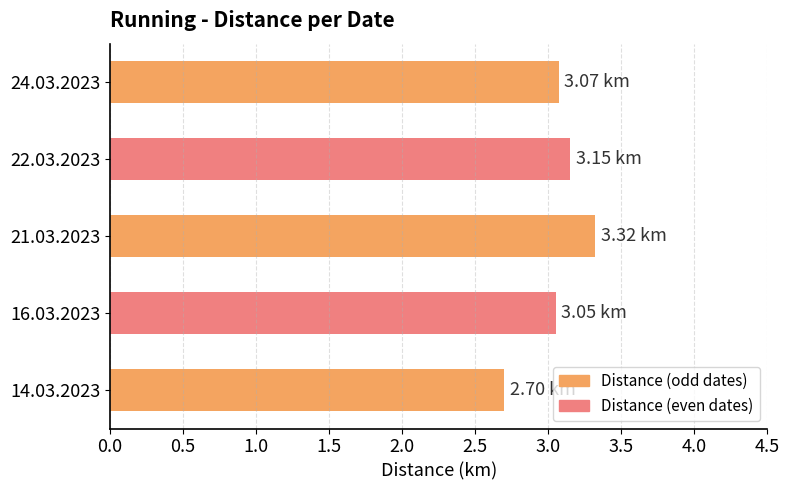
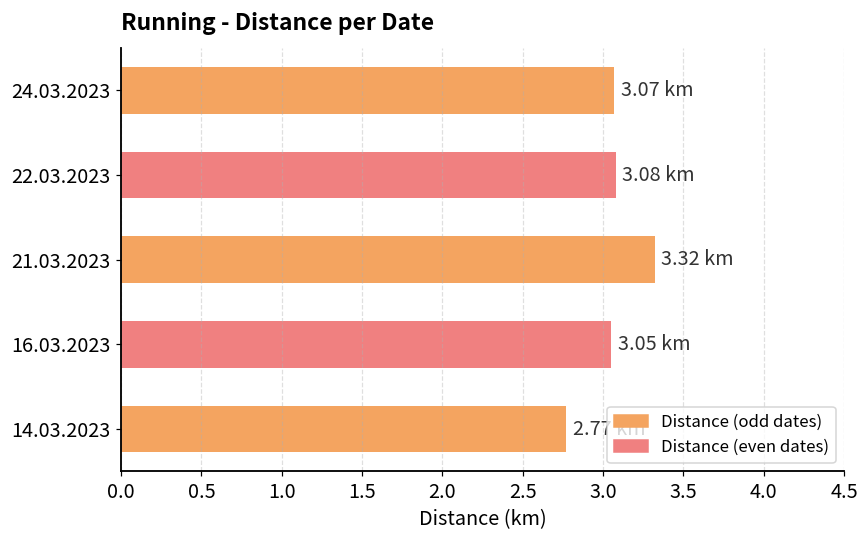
22.03.2023: 3.15 -> 3.08
14.03.2023: 2.70 -> 2.77
